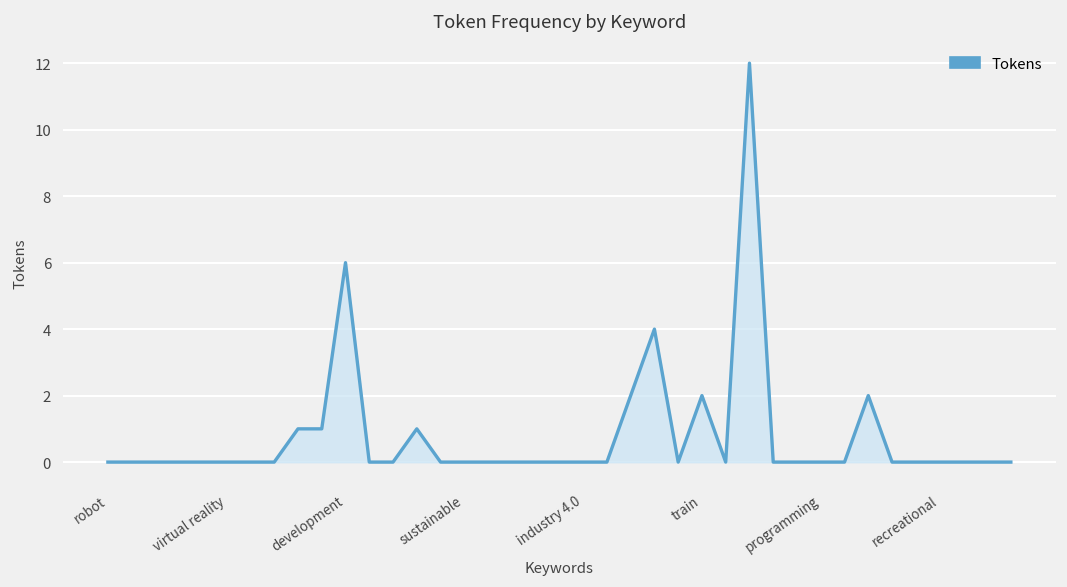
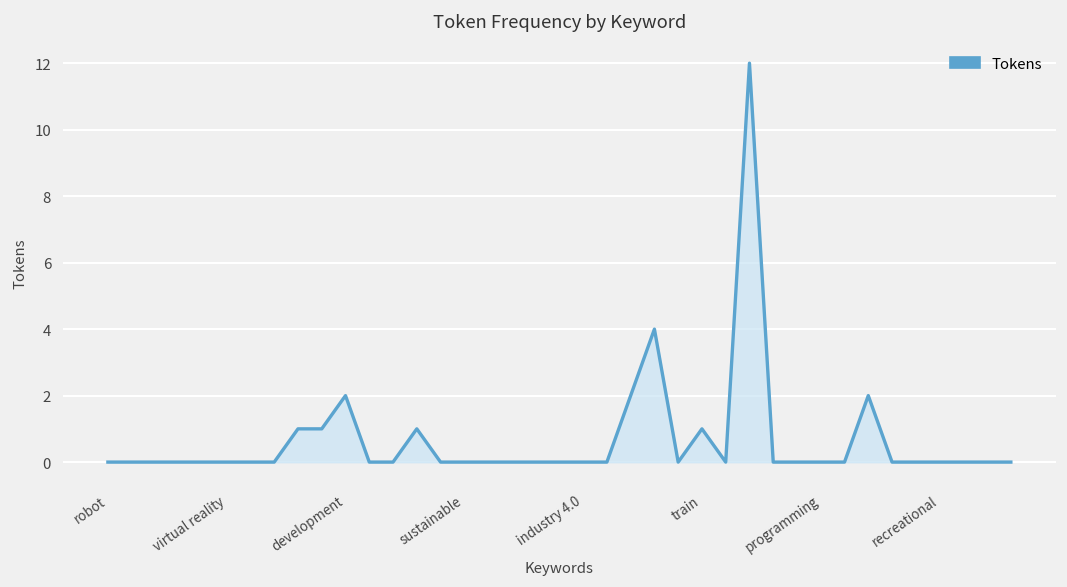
development: 6 -> 2
train: 2 -> 1
